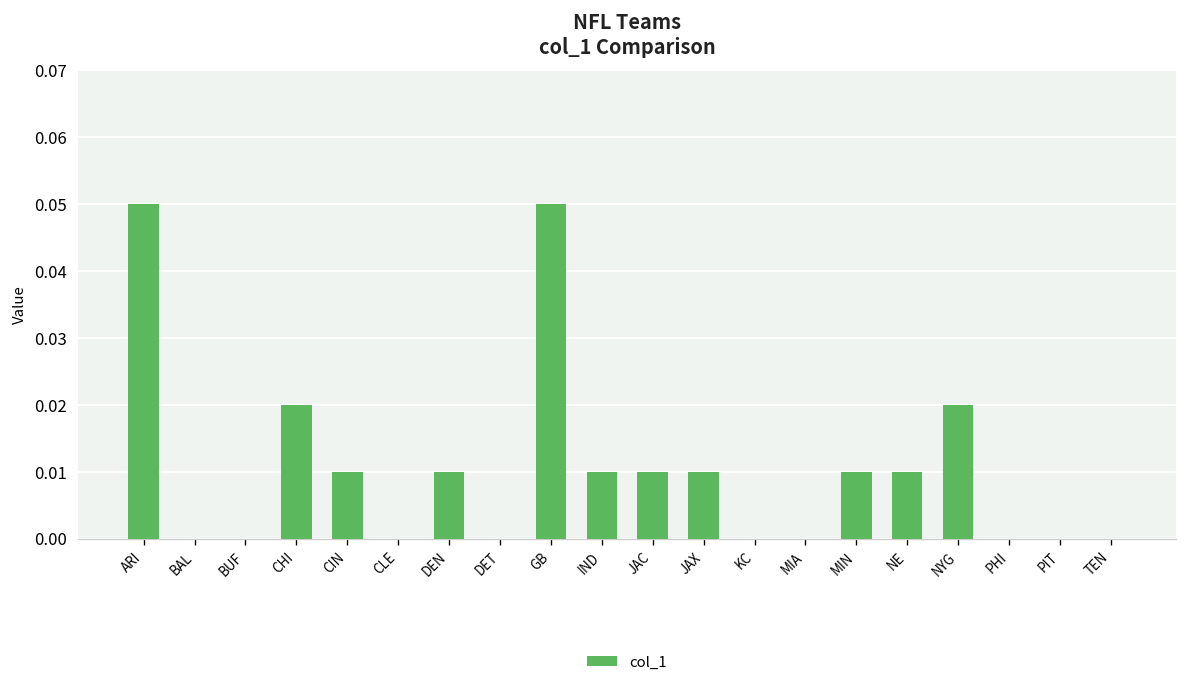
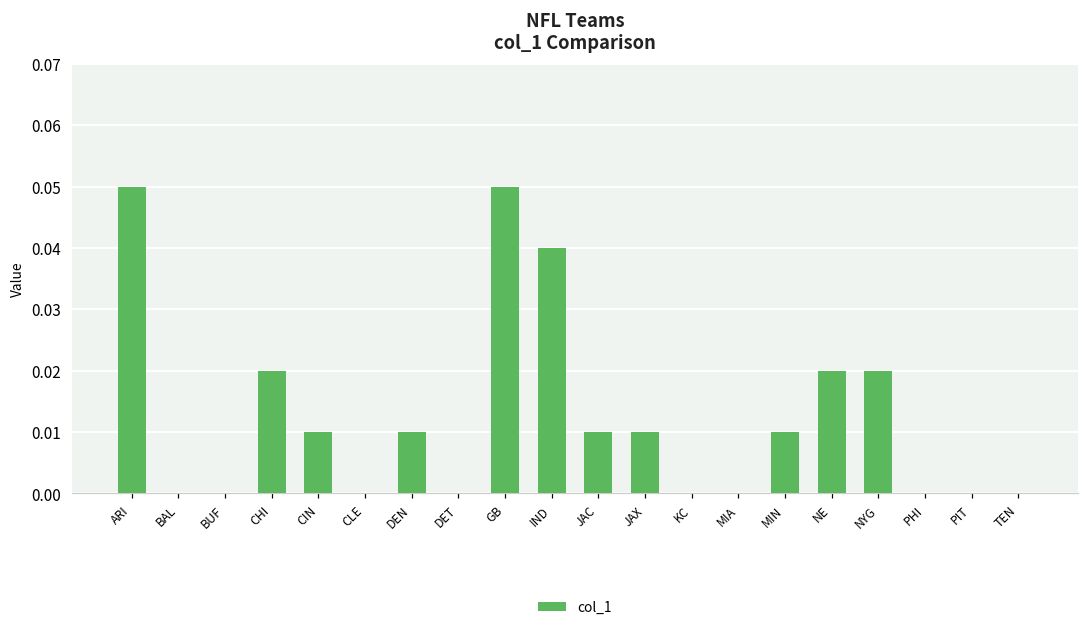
IND: 0.01 -> 0.04
NE: 0.01 -> 0.02
